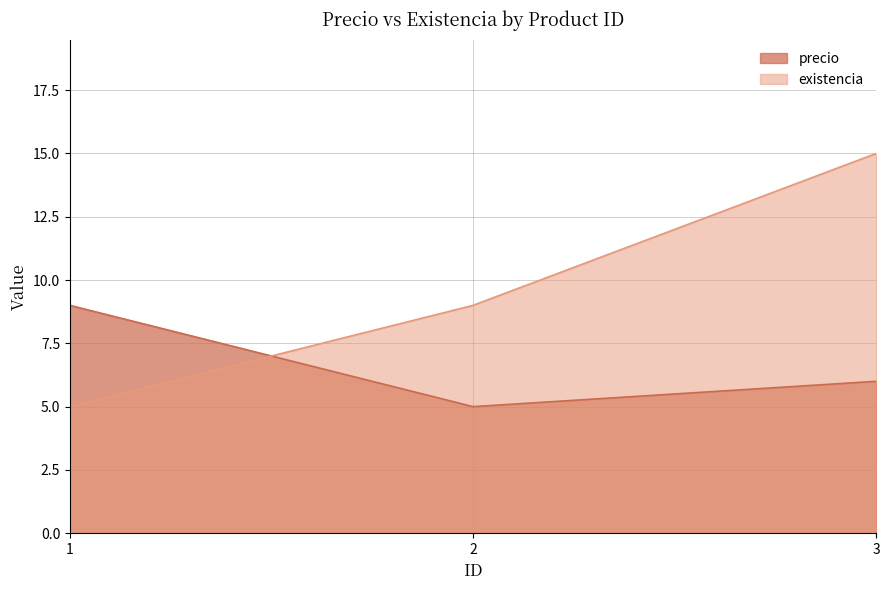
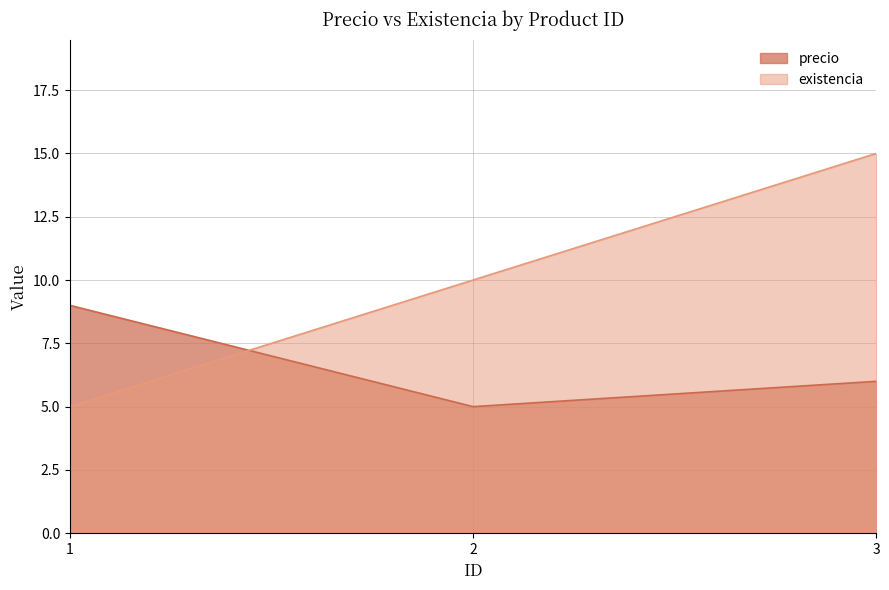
existencia, 2: 9 -> 10
